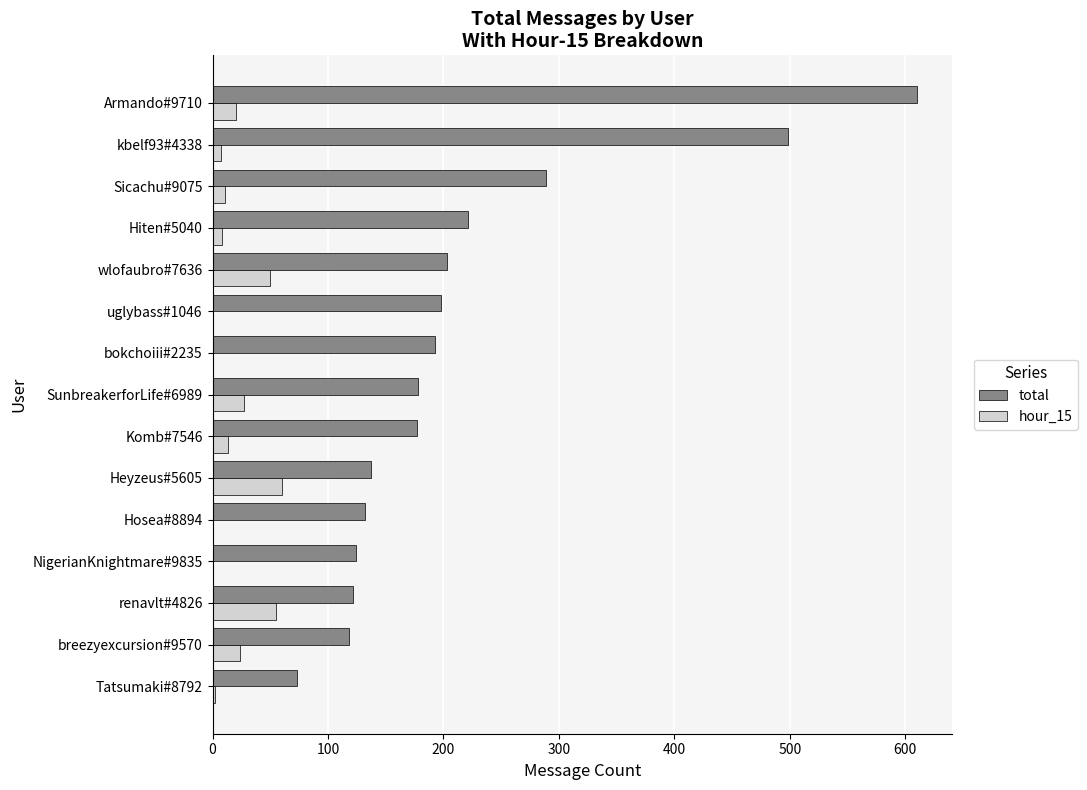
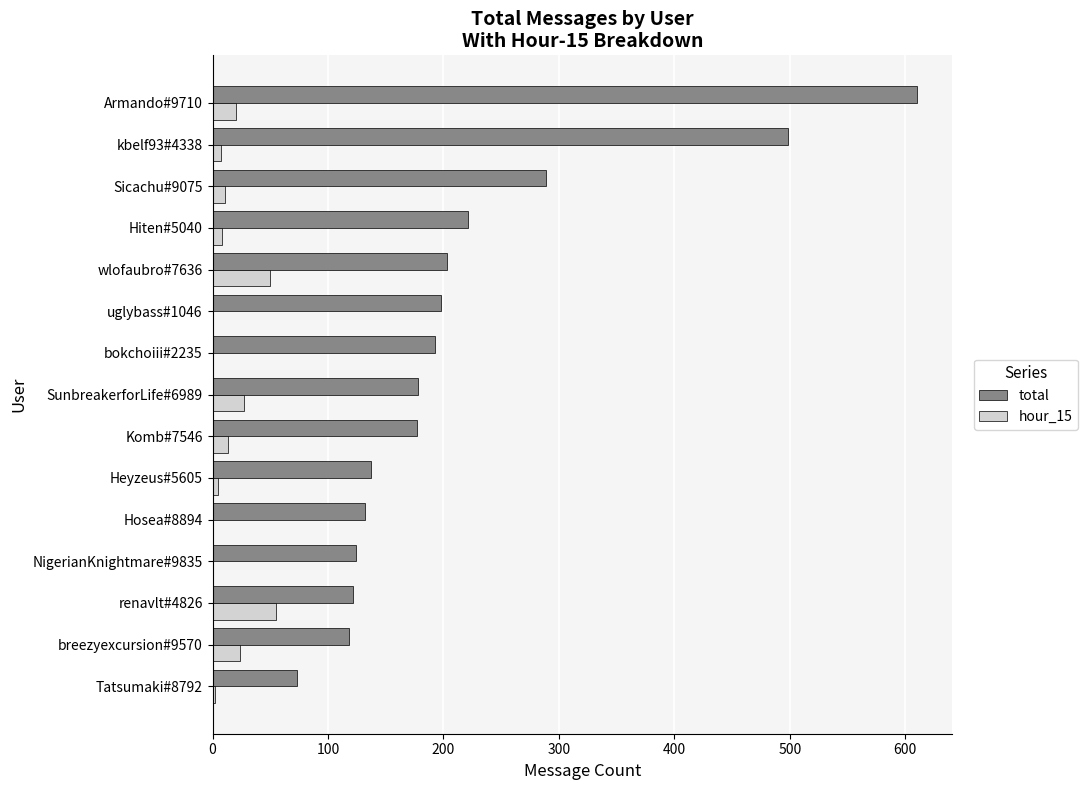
hour_15, Heyzeus#5605: 60 -> 5
